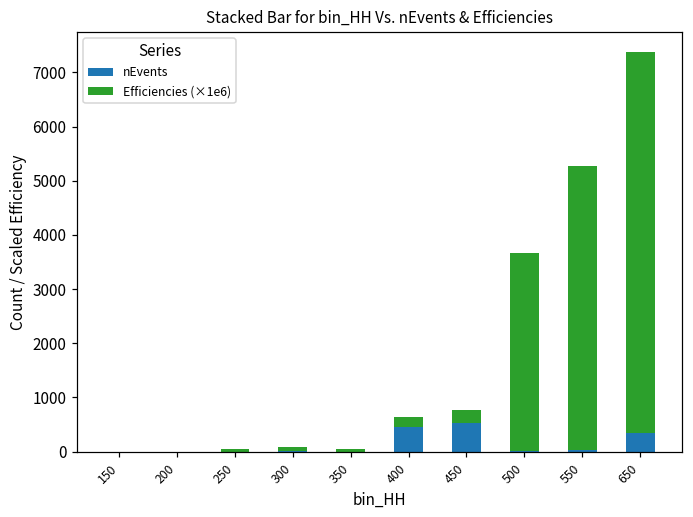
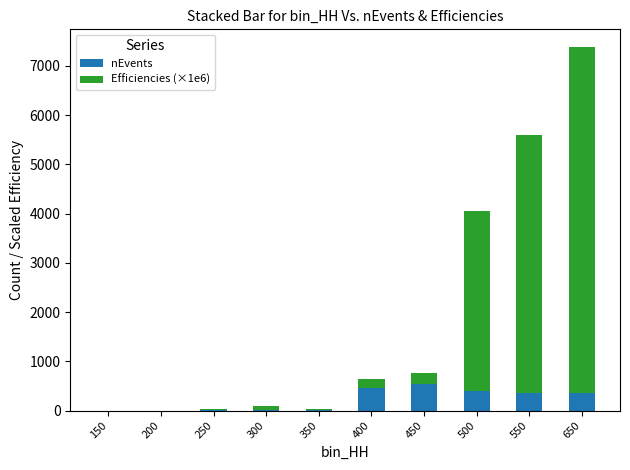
nEvents, 500: 0 -> 400
nEvents, 550: 0 -> 400
